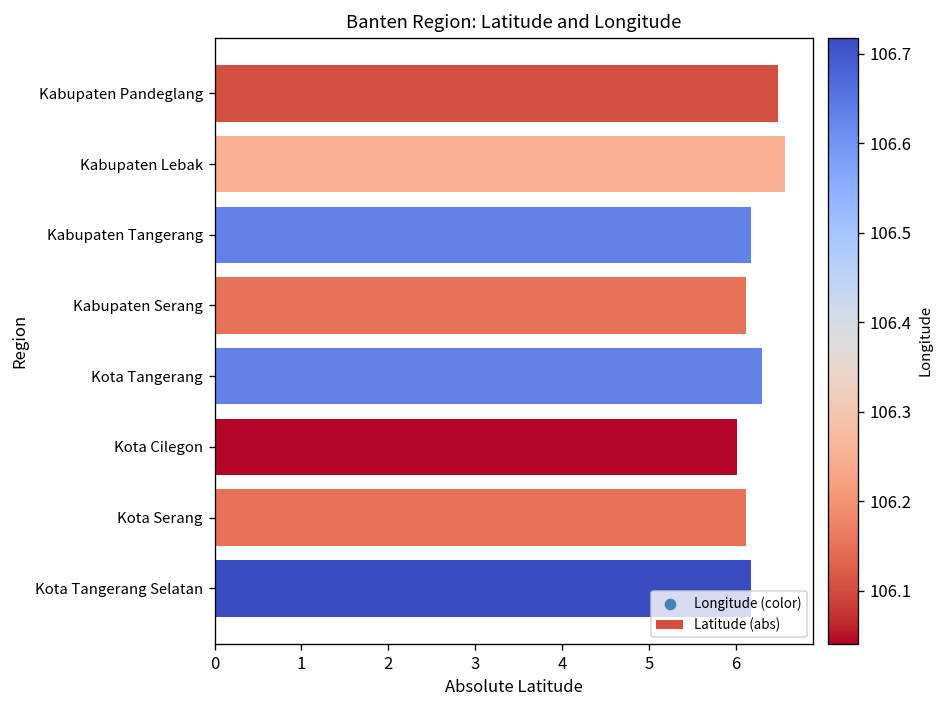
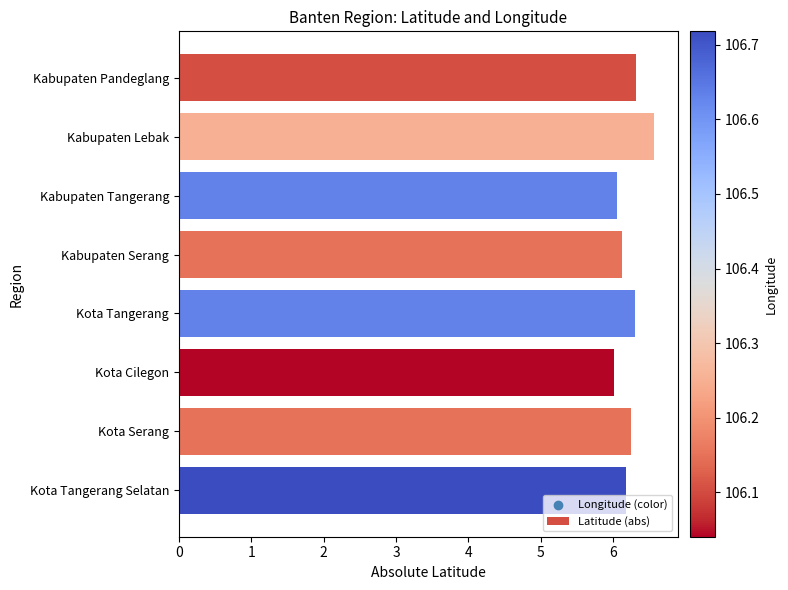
Kabupaten Pandeglang: 6.5 -> 6.3
Kabupaten Tangerang: 6.2 -> 6.1
Kota Serang: 6.1 -> 6.2
